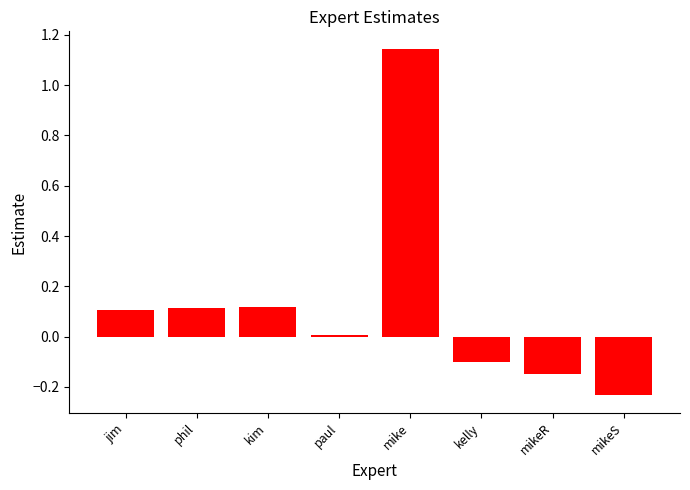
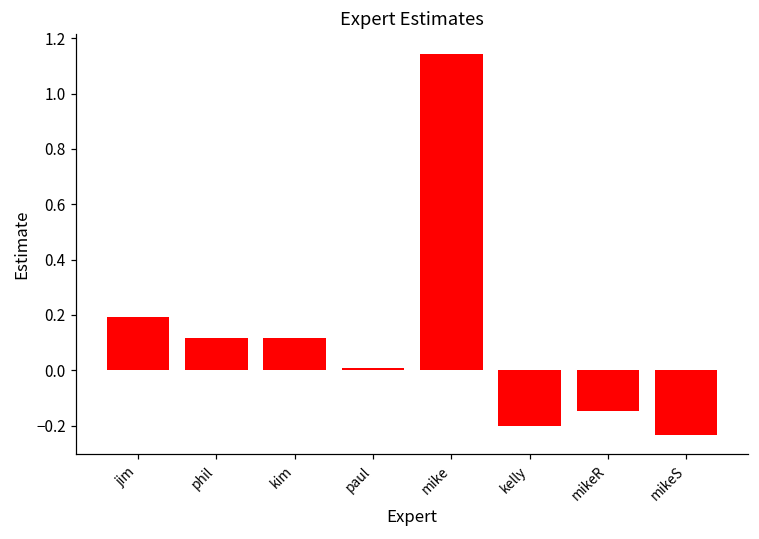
jim: 0.11 -> 0.19
kelly: -0.1 -> -0.2
